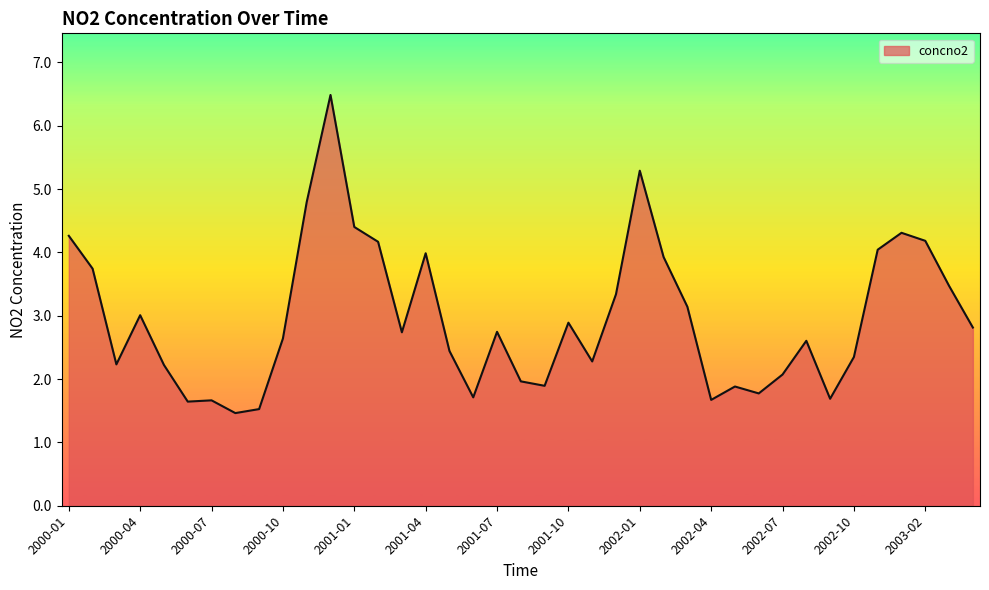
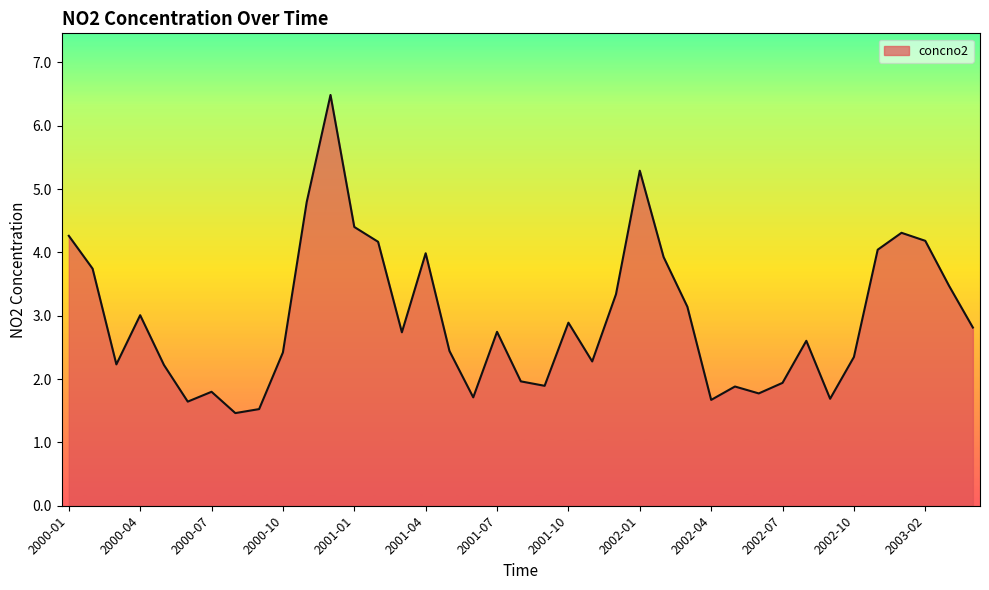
2000-07: 1.7 -> 1.8
2000-10: 2.6 -> 2.4
2002-07: 2.1 -> 1.9
